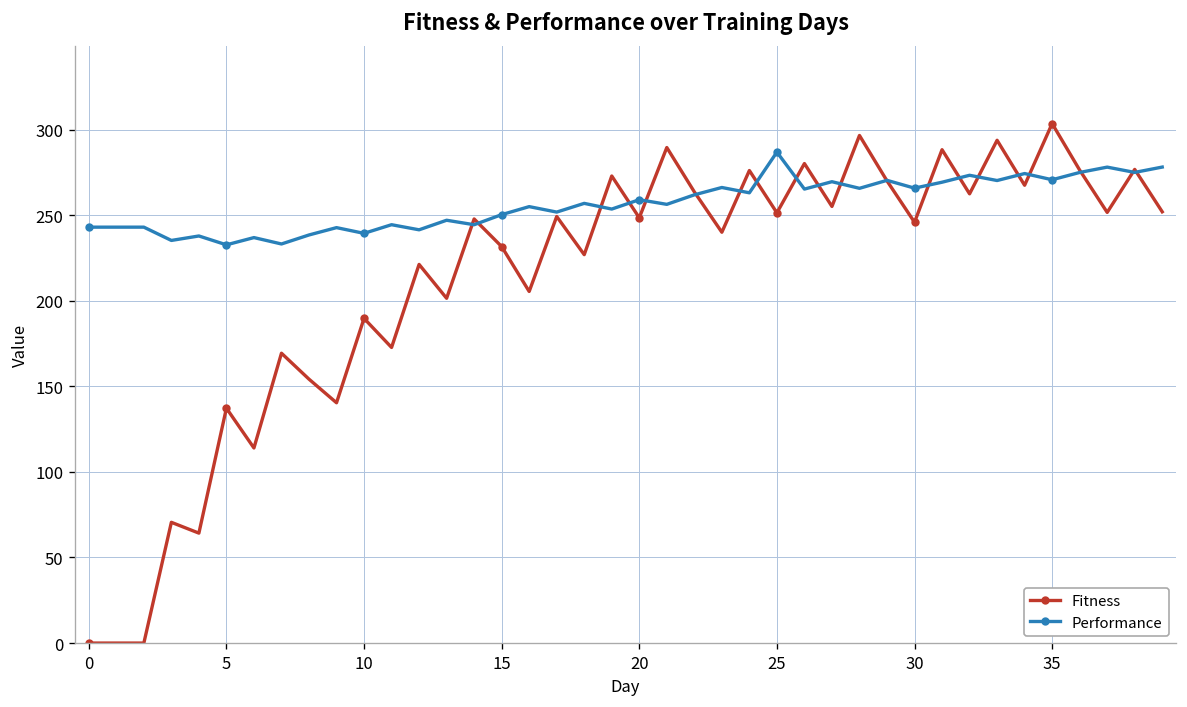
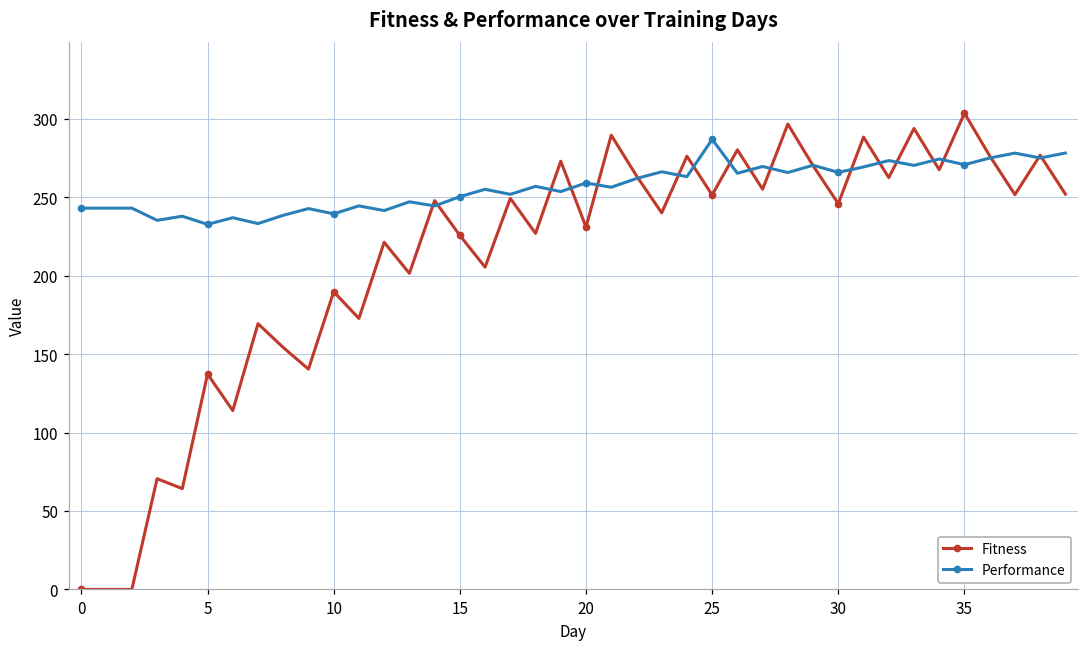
Fitness, 15: 232 -> 226
Fitness, 20: 248 -> 231
